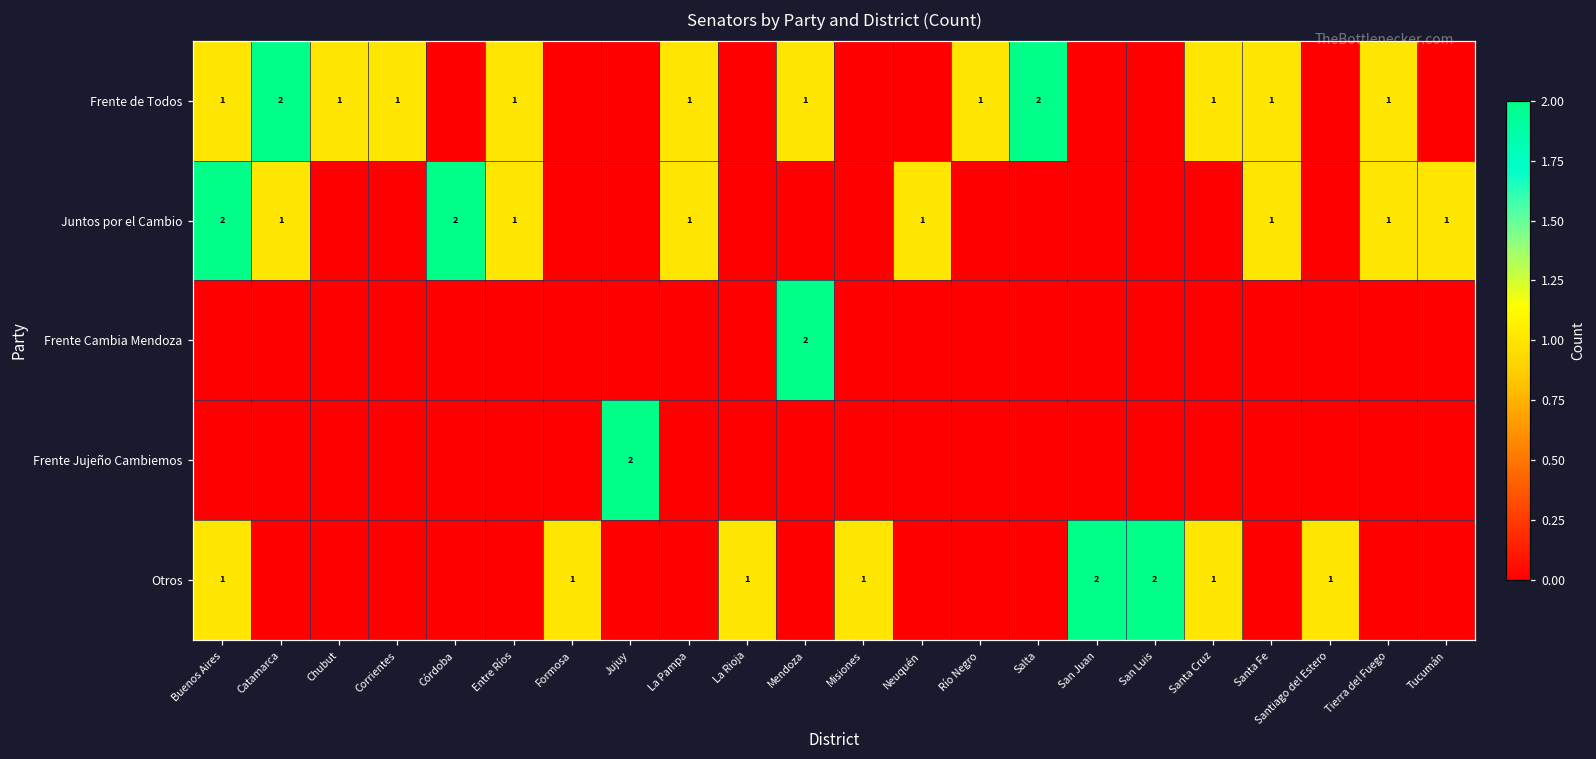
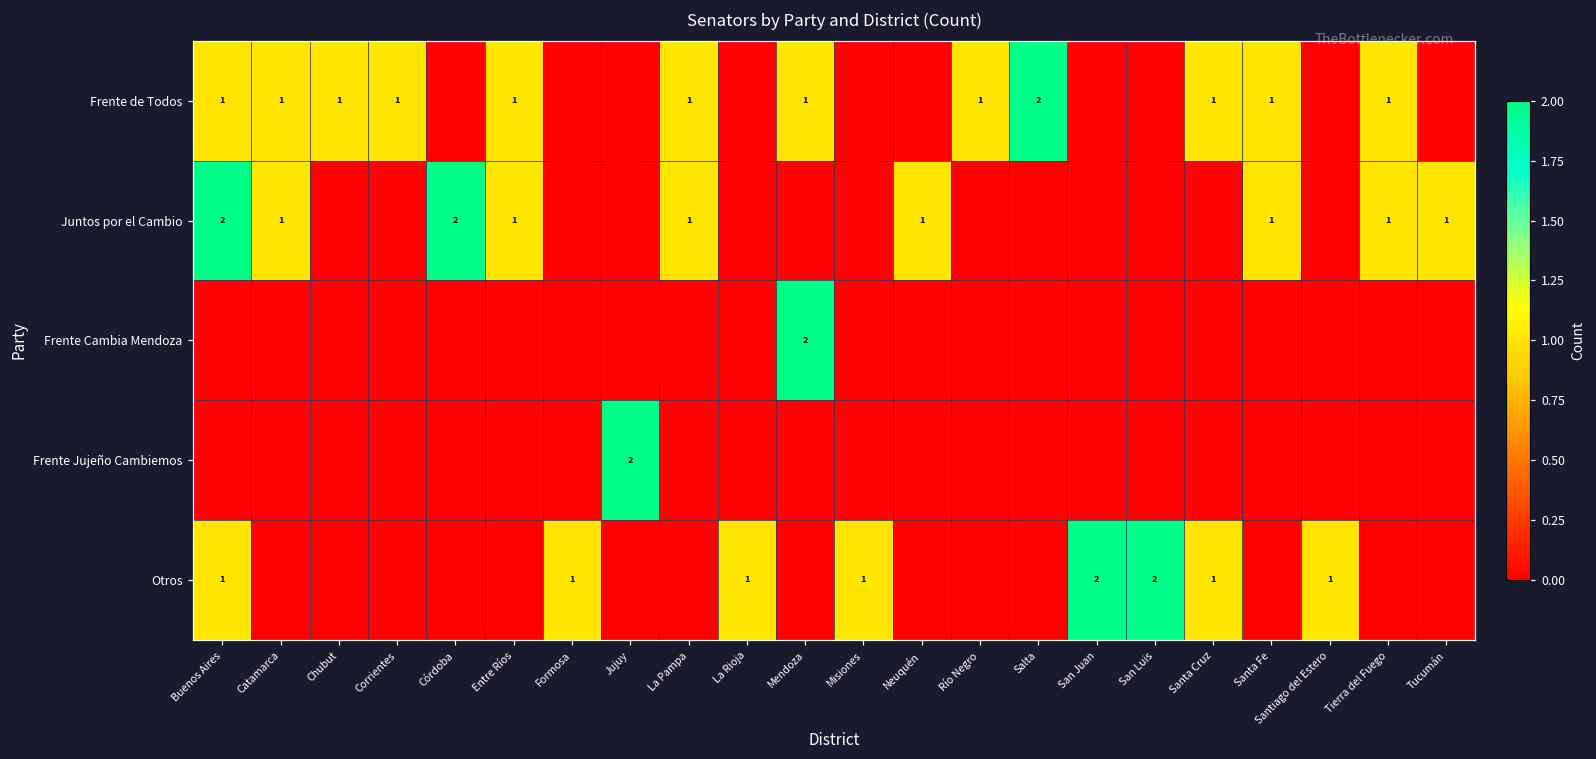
Frente de Todos, Catamarca: 2 -> 1
